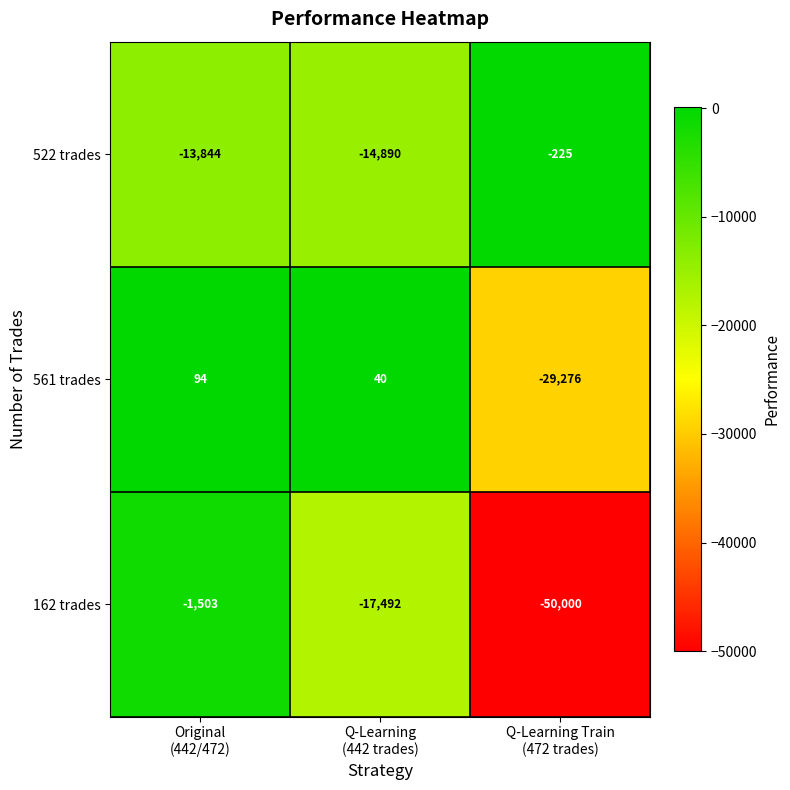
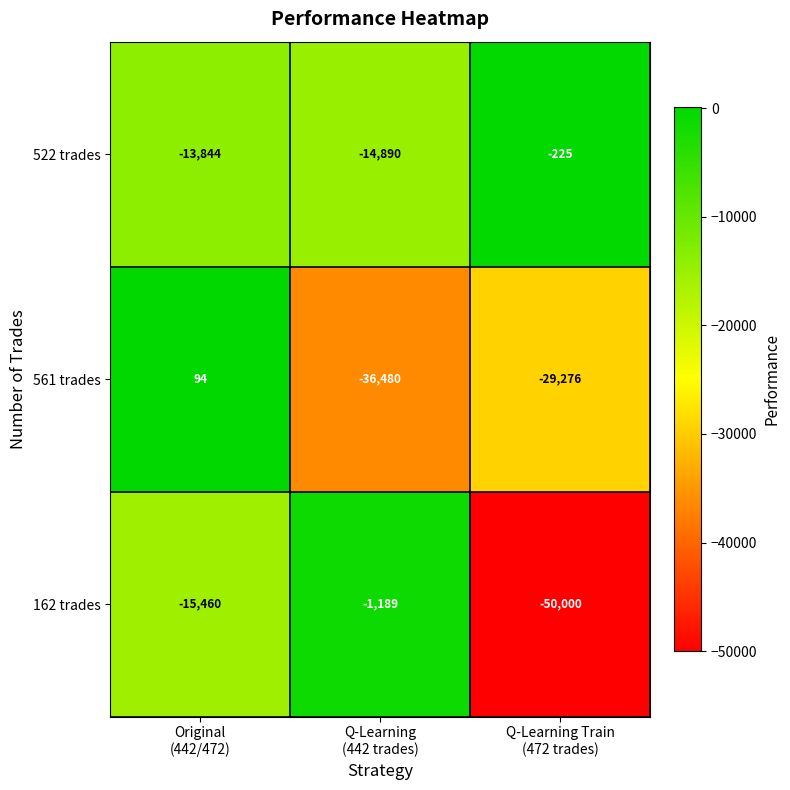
561 trades, Q-Learning (442 trades): 40 -> -36,480
162 trades, Original (442/472): -1,503 -> -15,460
162 trades, Q-Learning (442 trades): -17,492 -> -1,189
